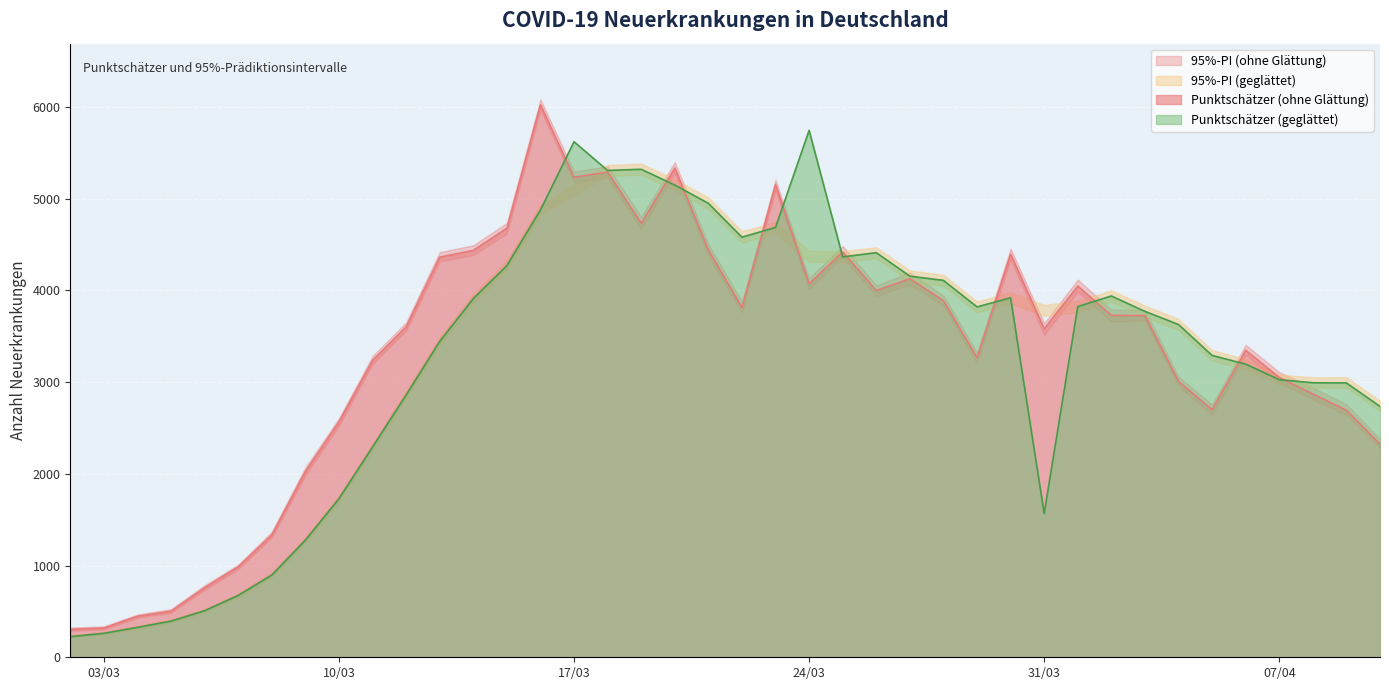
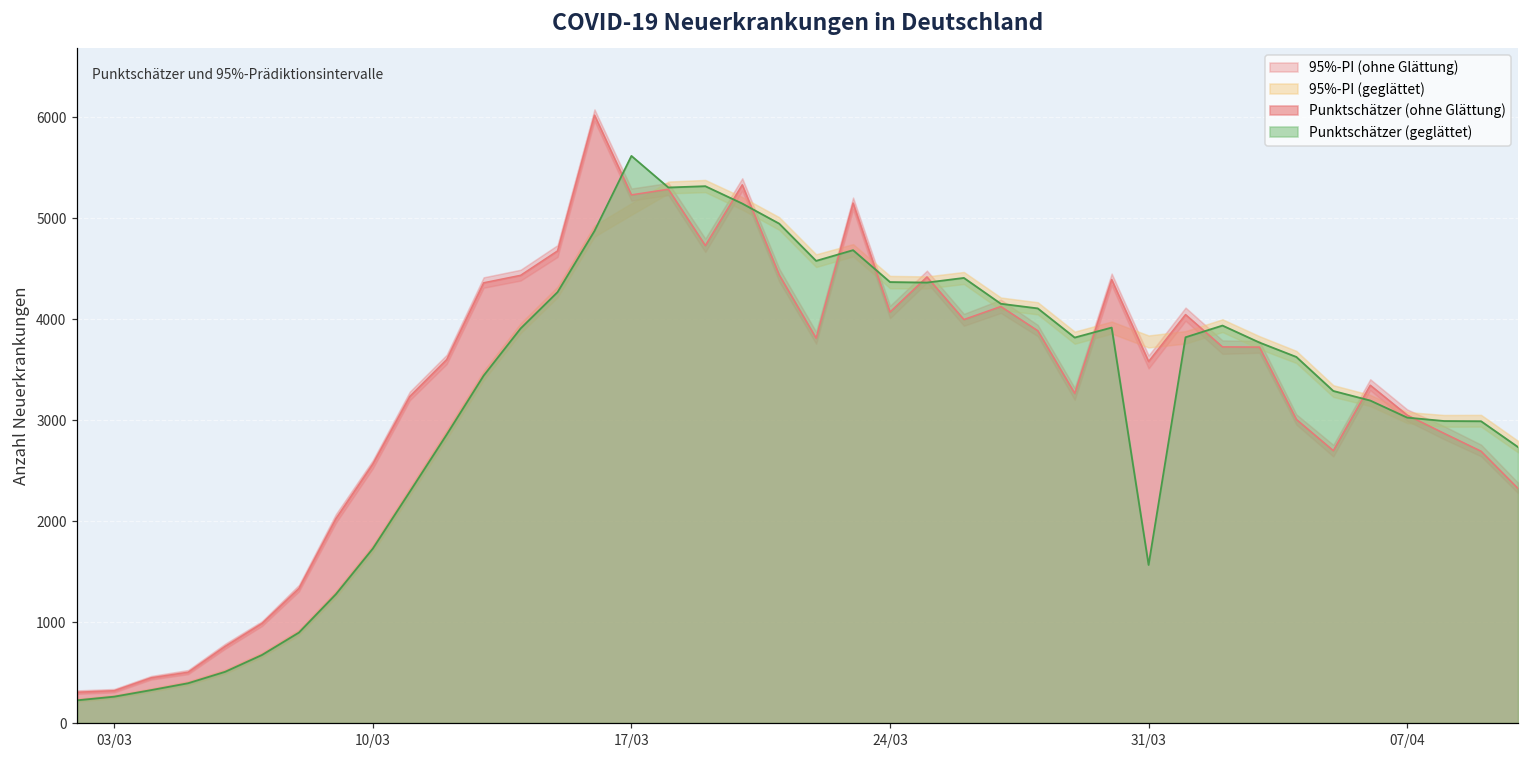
Punktschätzer (geglättet), 24/03: 5700 -> 4400
